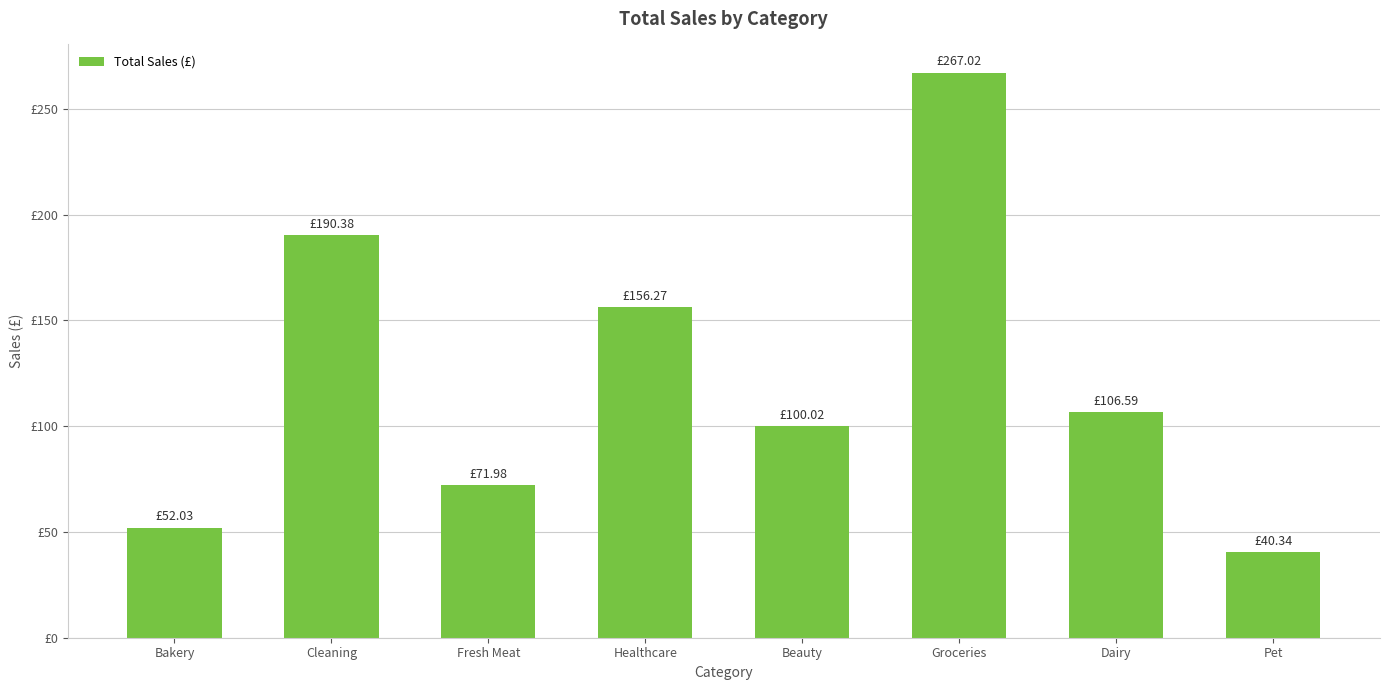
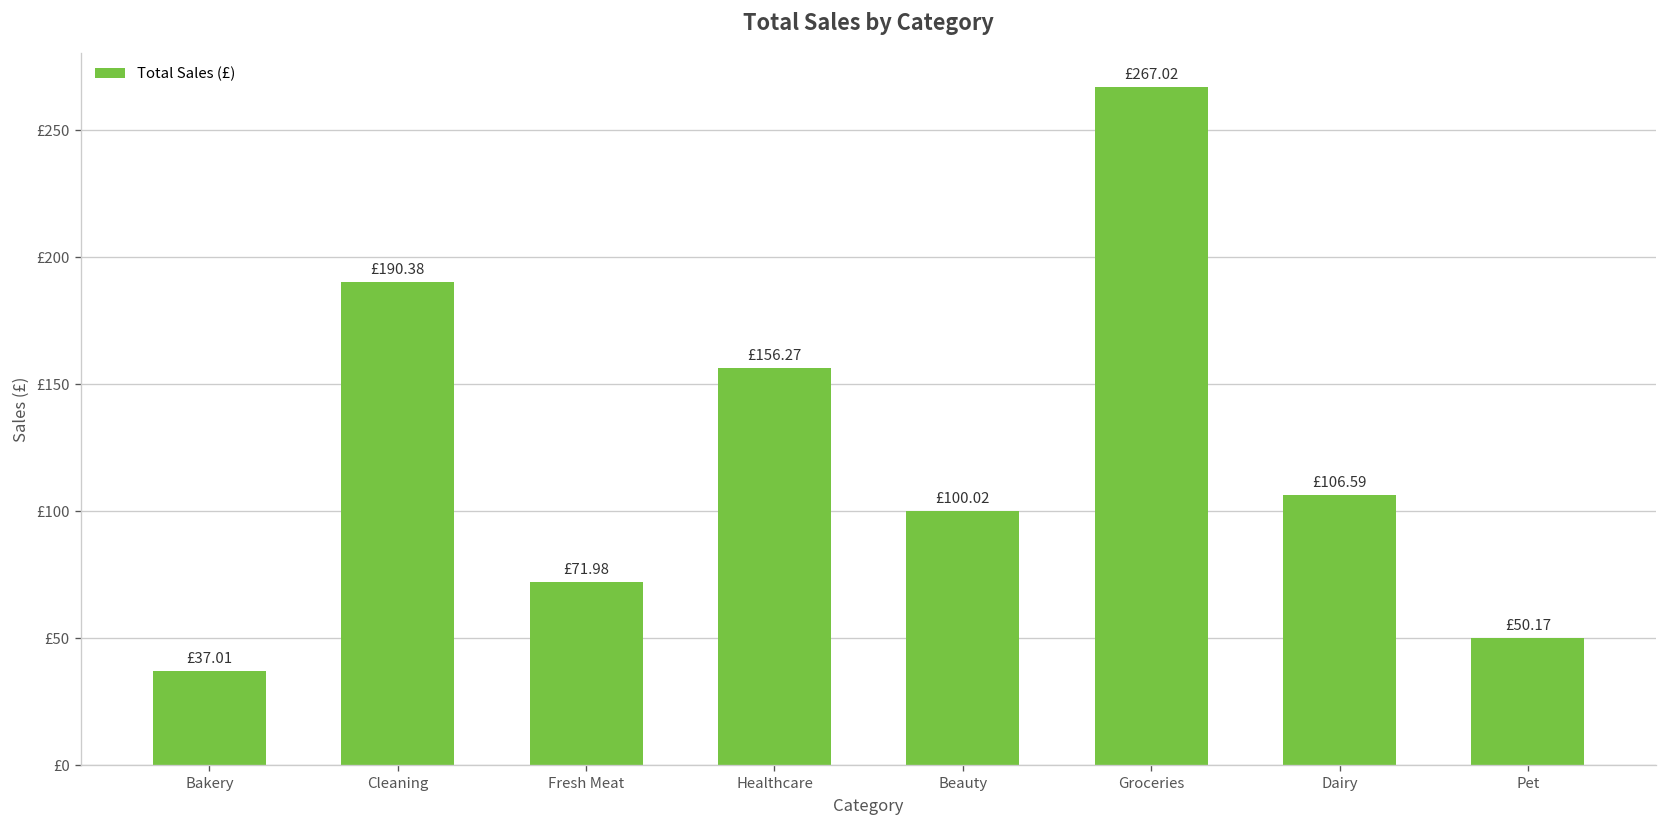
Bakery: £52.03 -> £37.01
Pet: £40.34 -> £50.17
